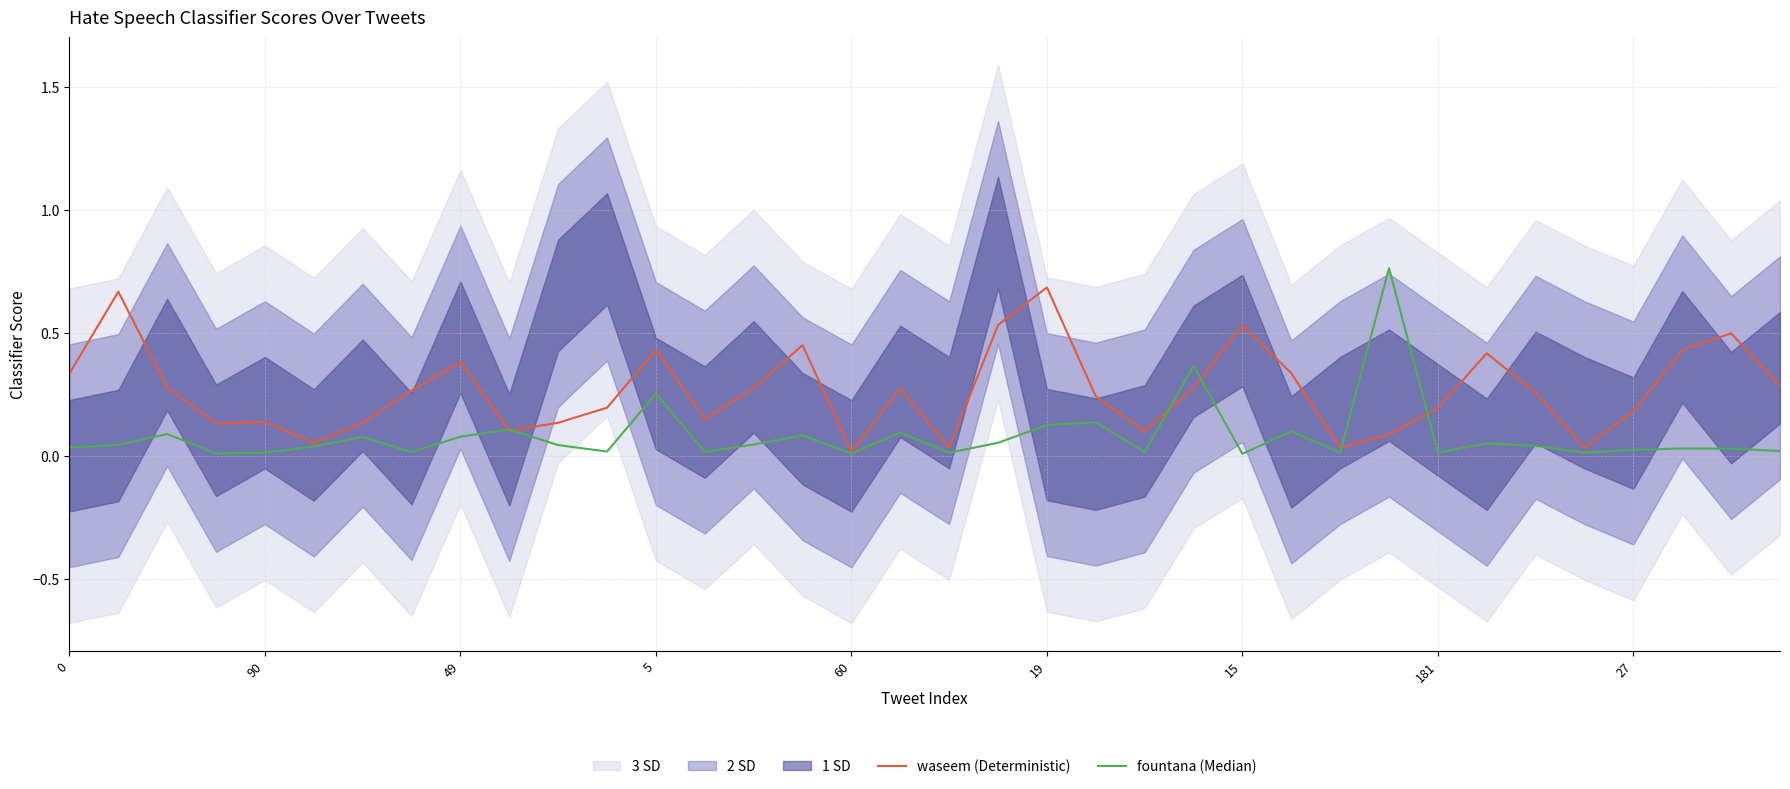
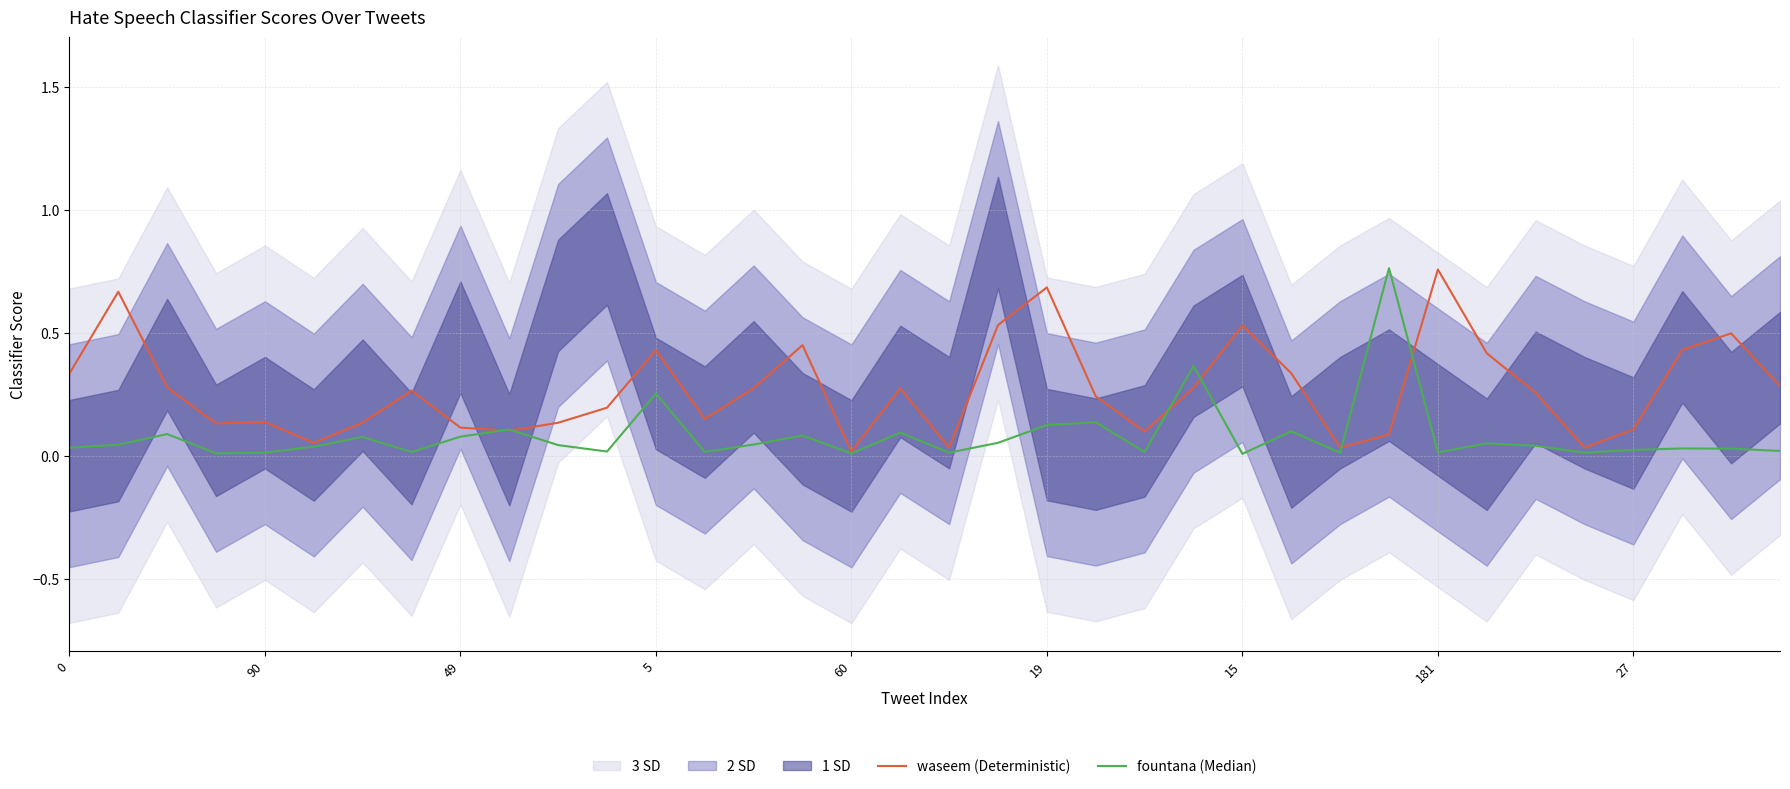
waseem (Deterministic), 49: 0.38 -> 0.12
waseem (Deterministic), 181: 0.19 -> 0.76
waseem (Deterministic), 27: 0.18 -> 0.11
